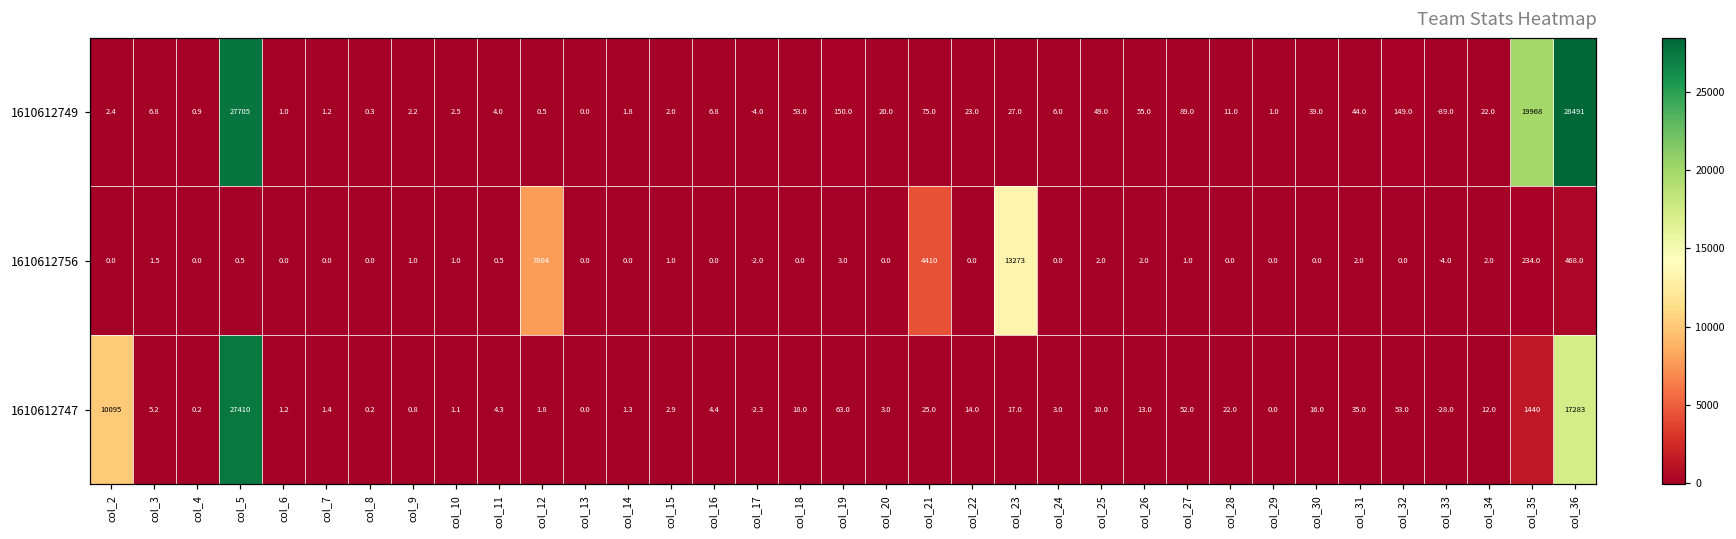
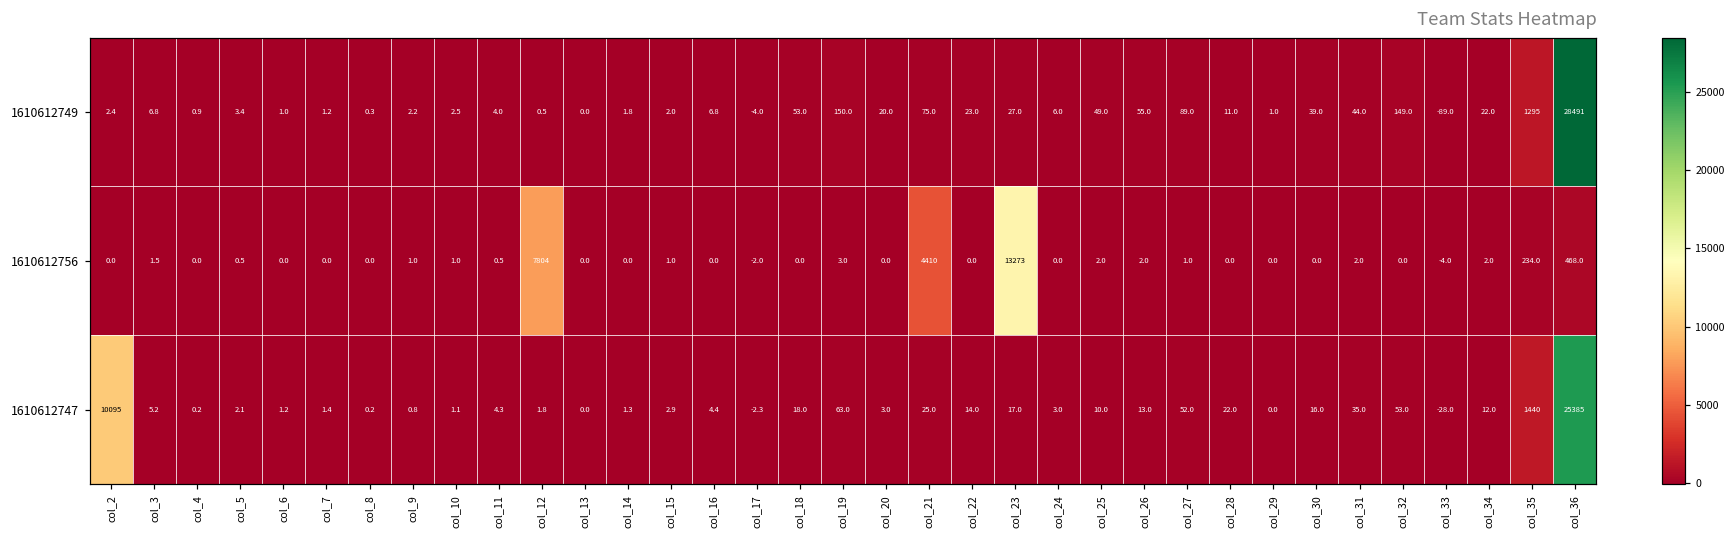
1610612749, col_5: 27705 -> 3.4
1610612749, col_35: 19968 -> 1295
1610612747, col_5: 27410 -> 2.1
1610612747, col_36: 17283 -> 25385
